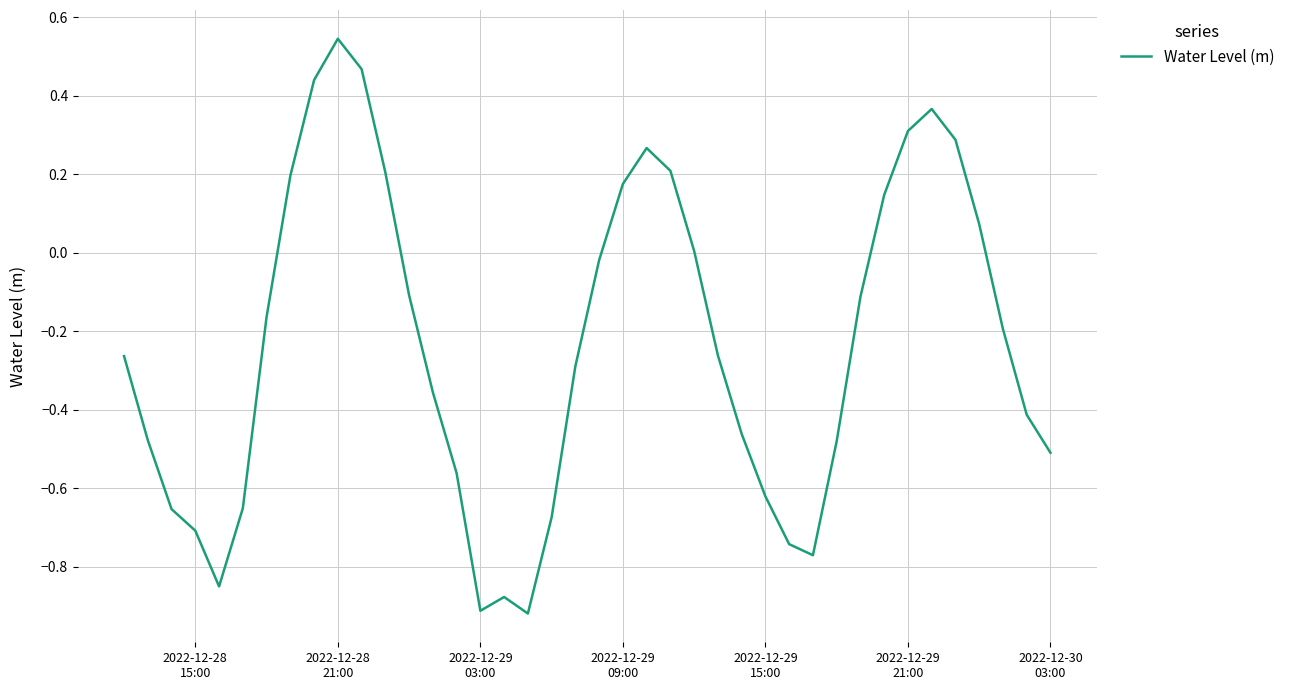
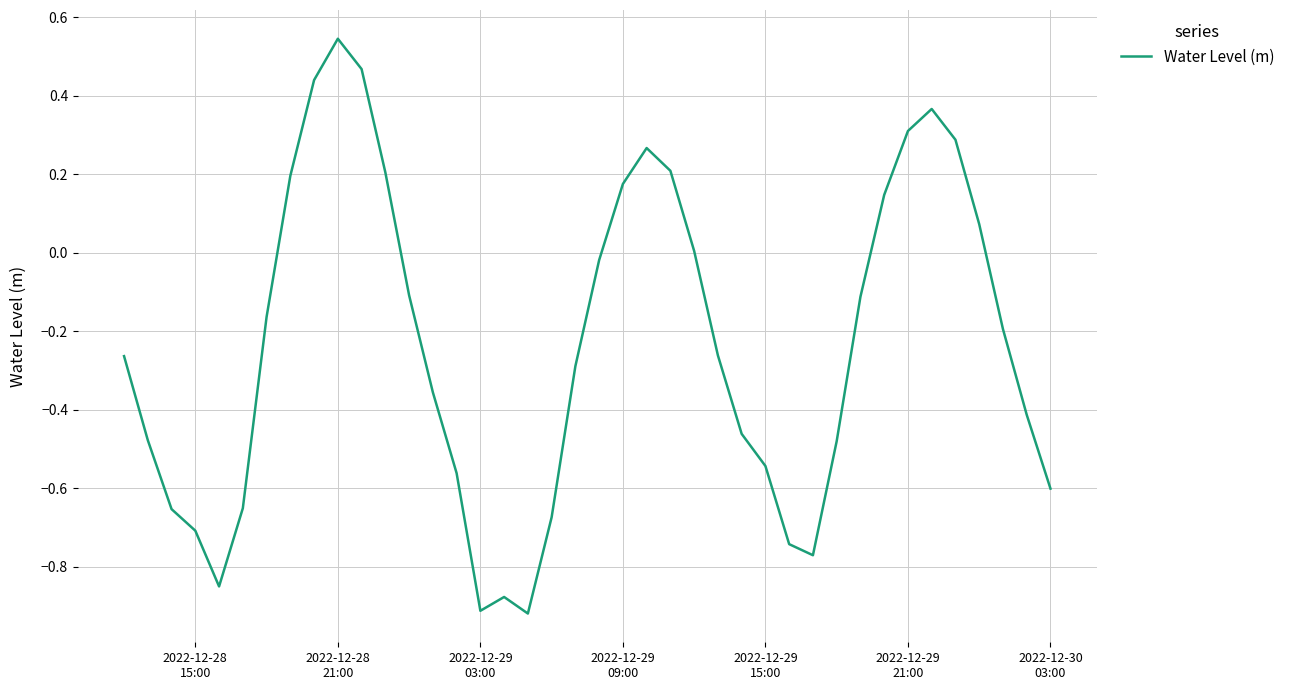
2022-12-29 15:00: -0.62 -> -0.54
2022-12-30 03:00: -0.51 -> -0.60
